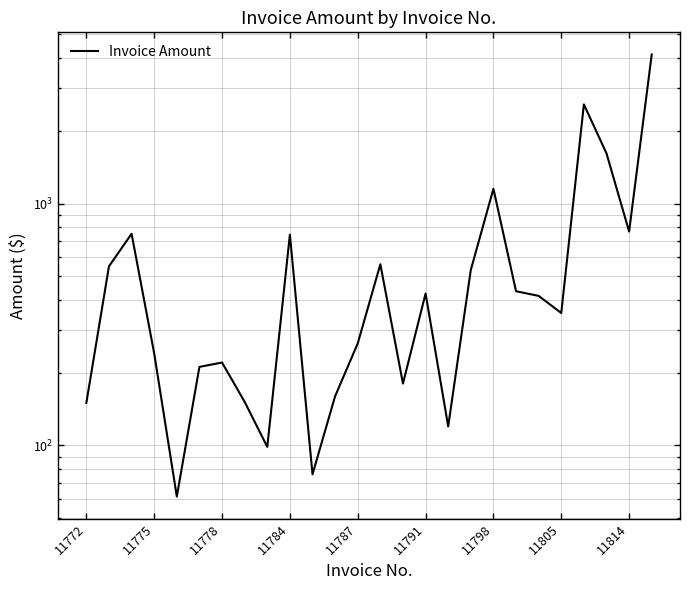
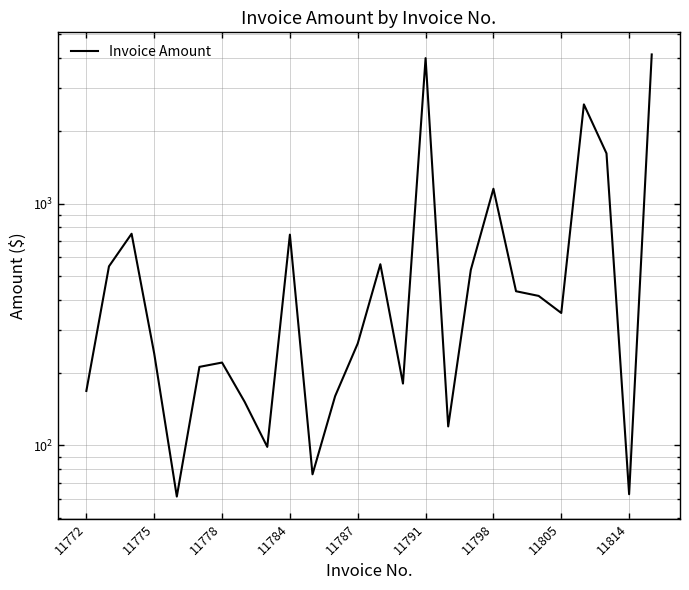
11772: 150 -> 170
11791: 420 -> 4000
11814: 770 -> 63
